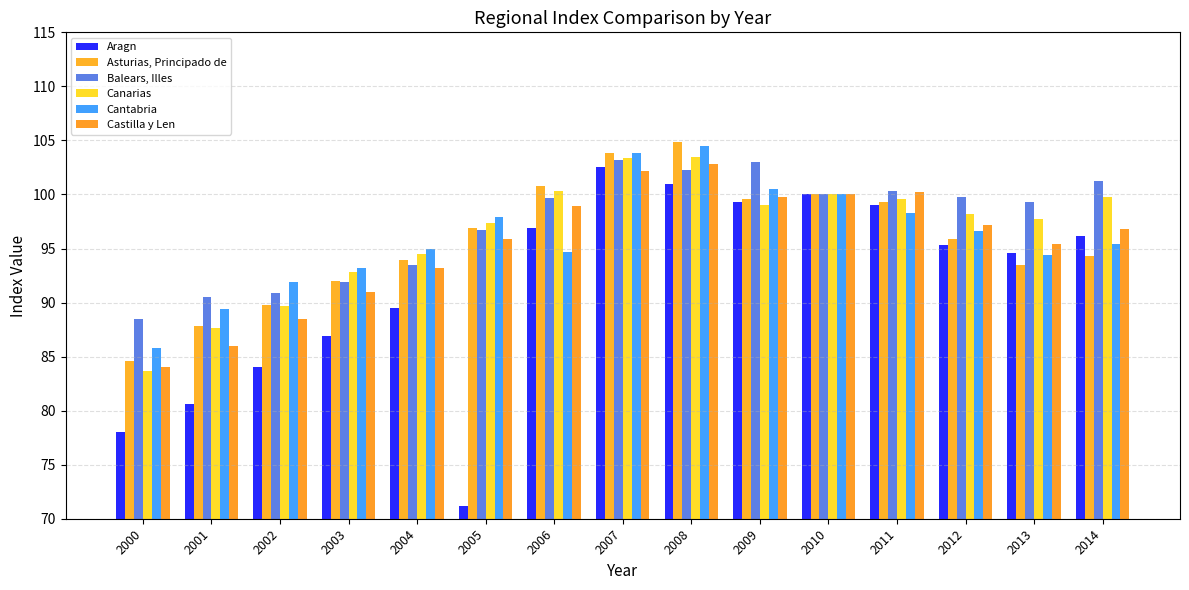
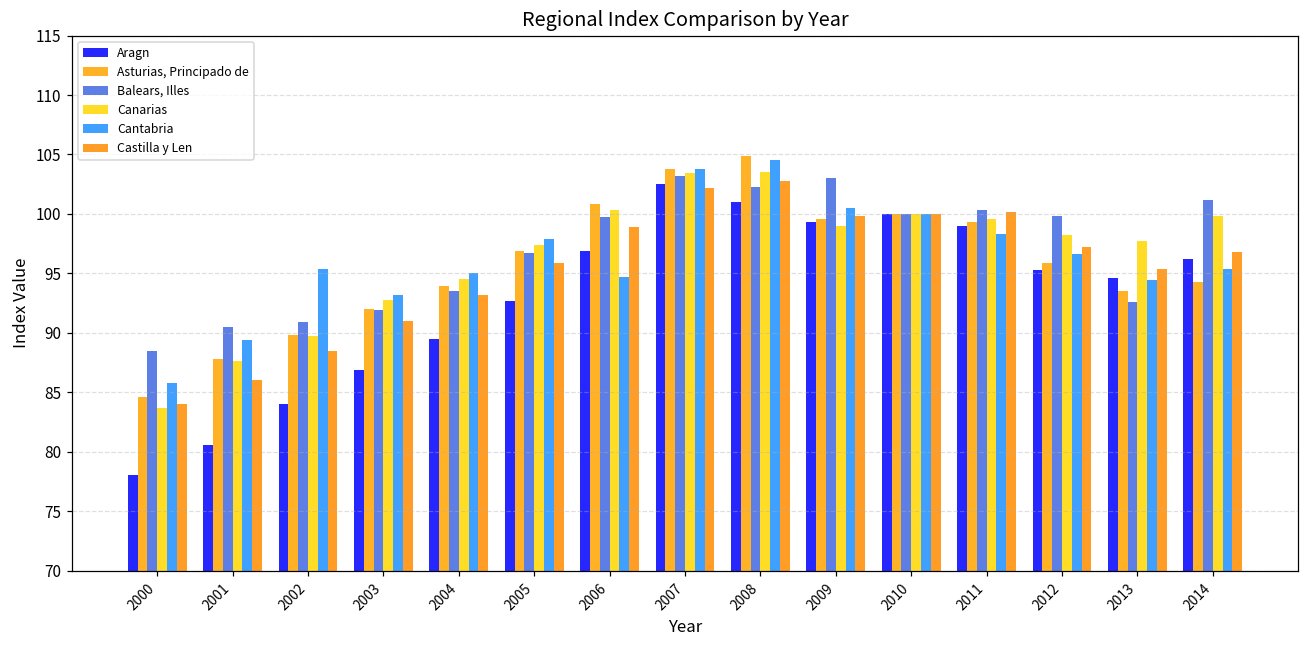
Cantabria, 2002: 91.9 -> 95.4
Aragn, 2005: 71.2 -> 92.7
Balears, Illes, 2013: 99.3 -> 92.6
